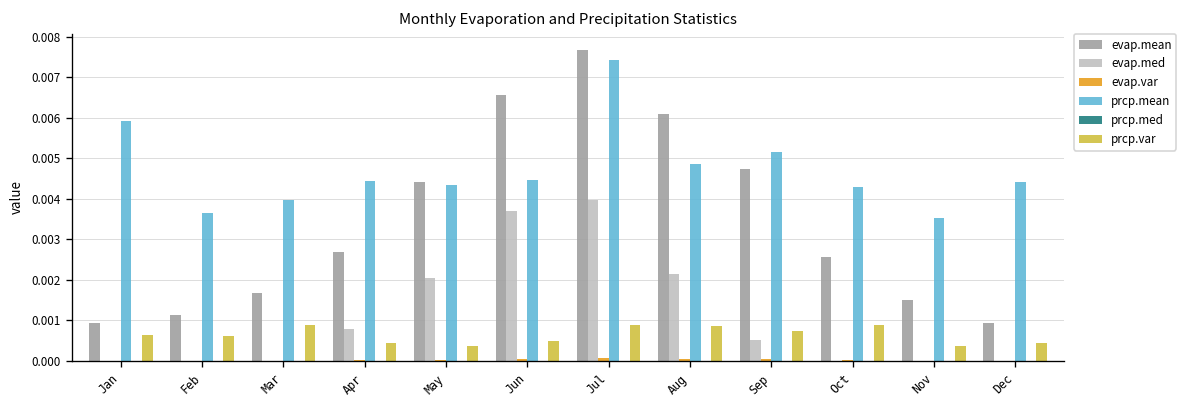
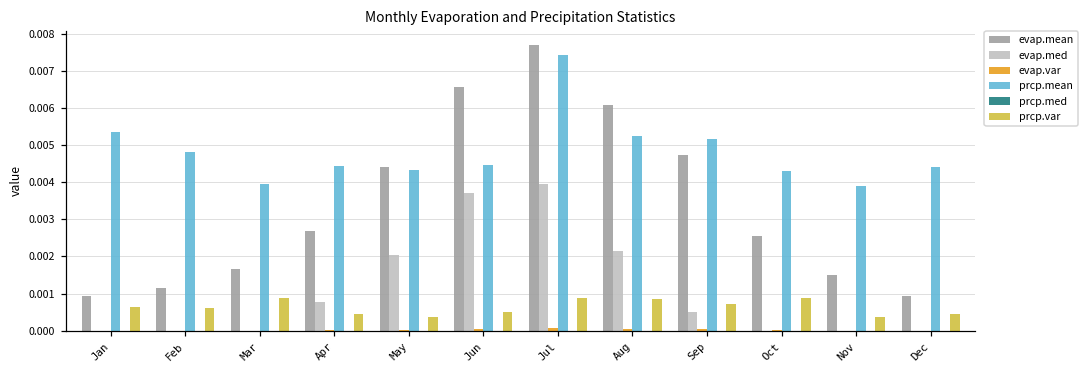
prcp.mean, Jan: 0.0059 -> 0.0053
prcp.mean, Feb: 0.0036 -> 0.0048
prcp.mean, Aug: 0.0049 -> 0.0053
prcp.mean, Nov: 0.0035 -> 0.0039
